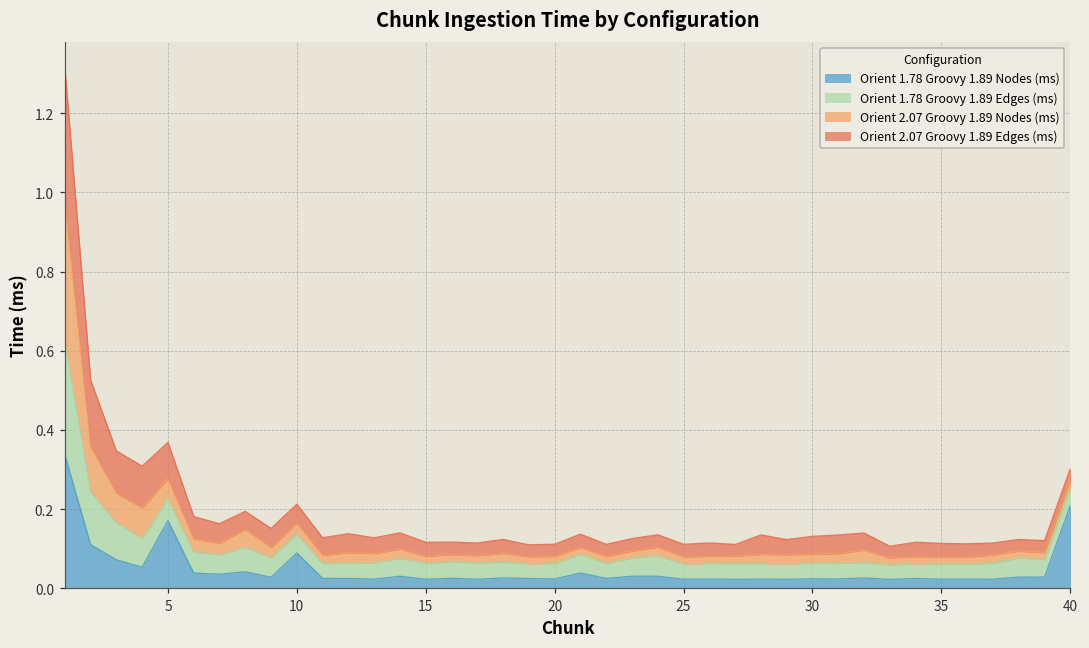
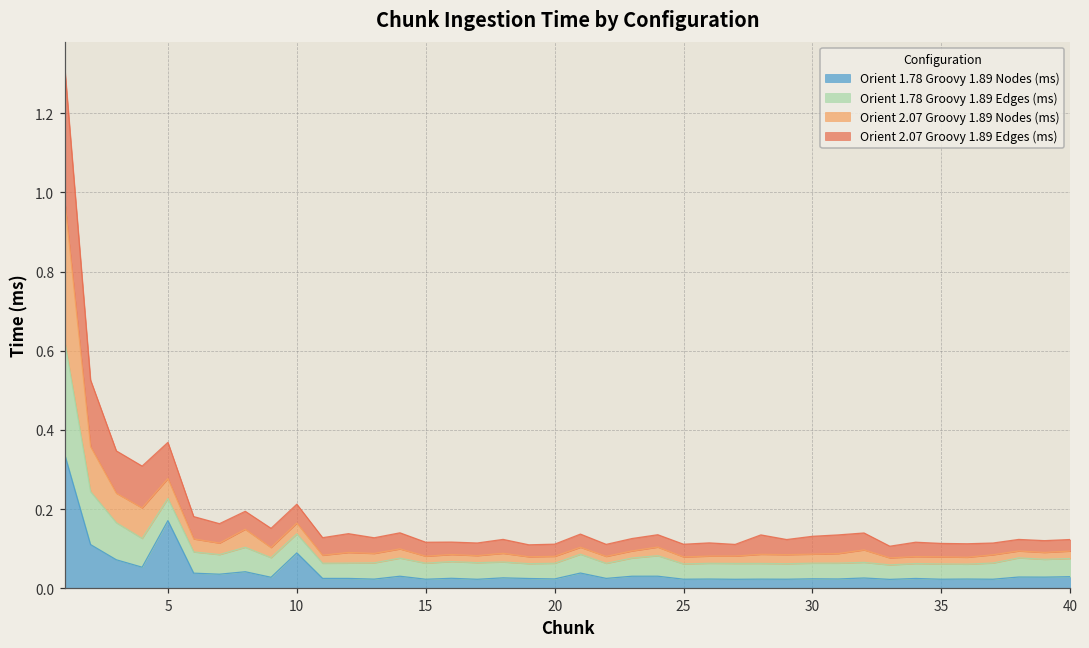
Orient 1.78 Groovy 1.89 Nodes (ms), 40: 0.21 -> 0.03
